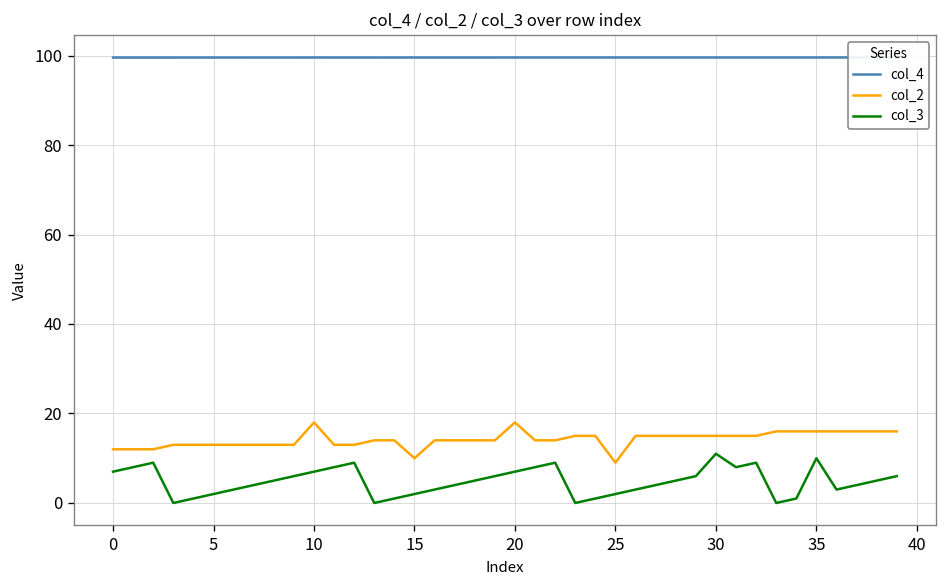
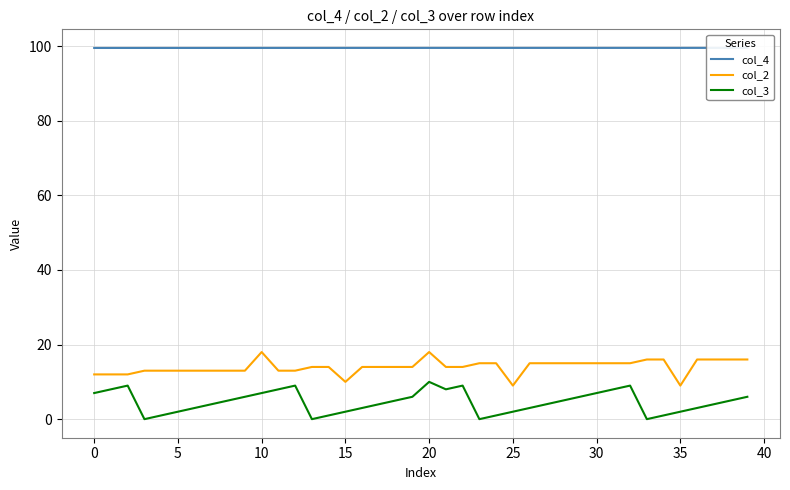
col_3, 20: 7 -> 10
col_3, 30: 11 -> 7
col_2, 35: 16 -> 9
col_3, 35: 10 -> 2
